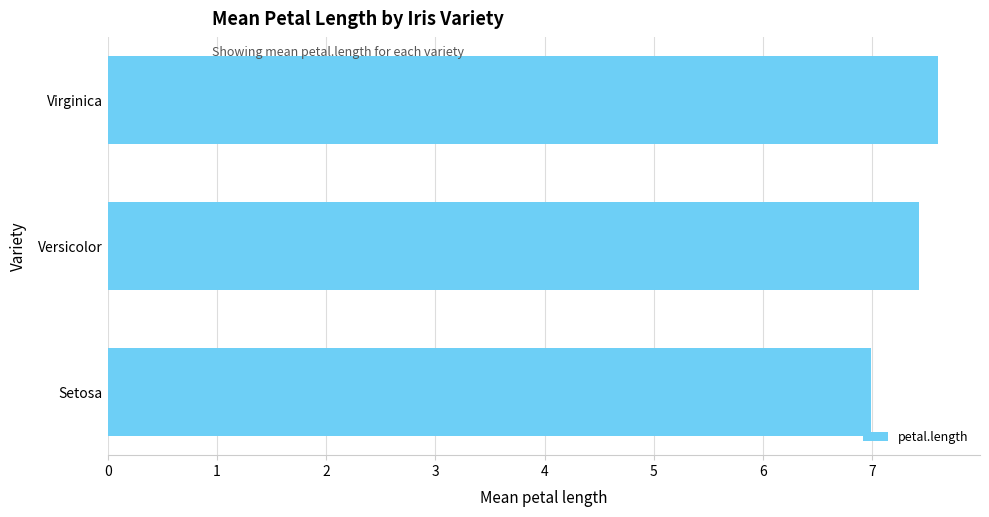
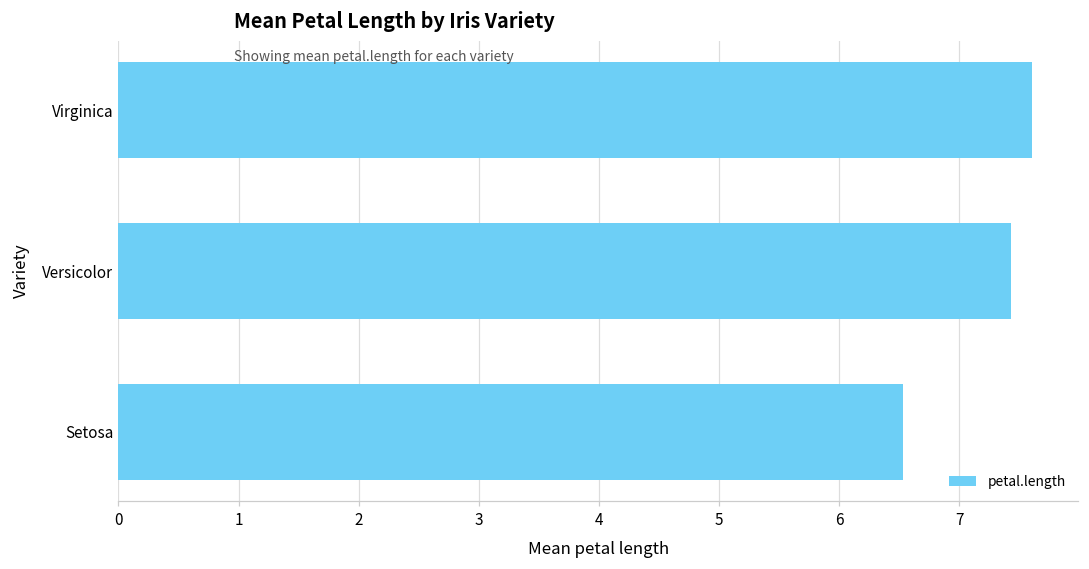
Setosa: 6.99 -> 6.53
